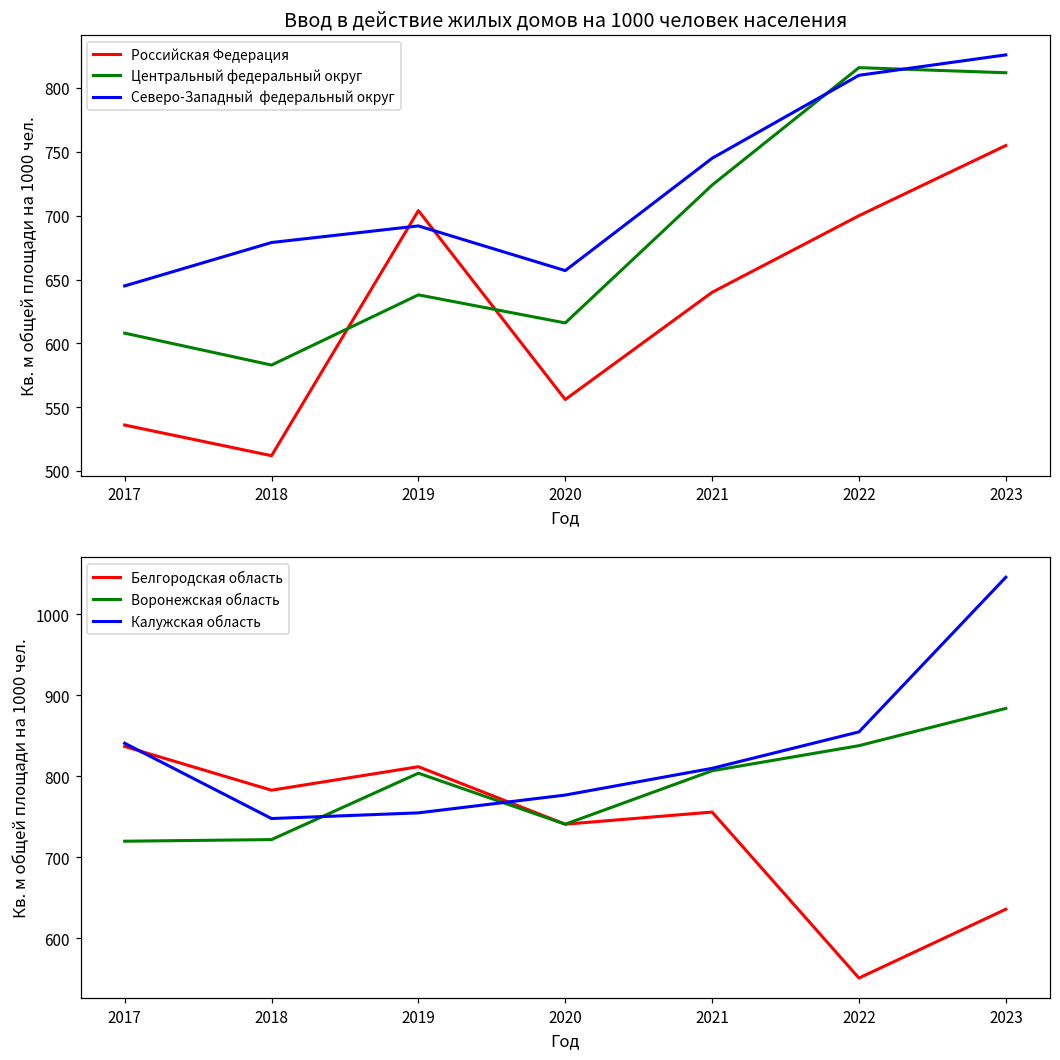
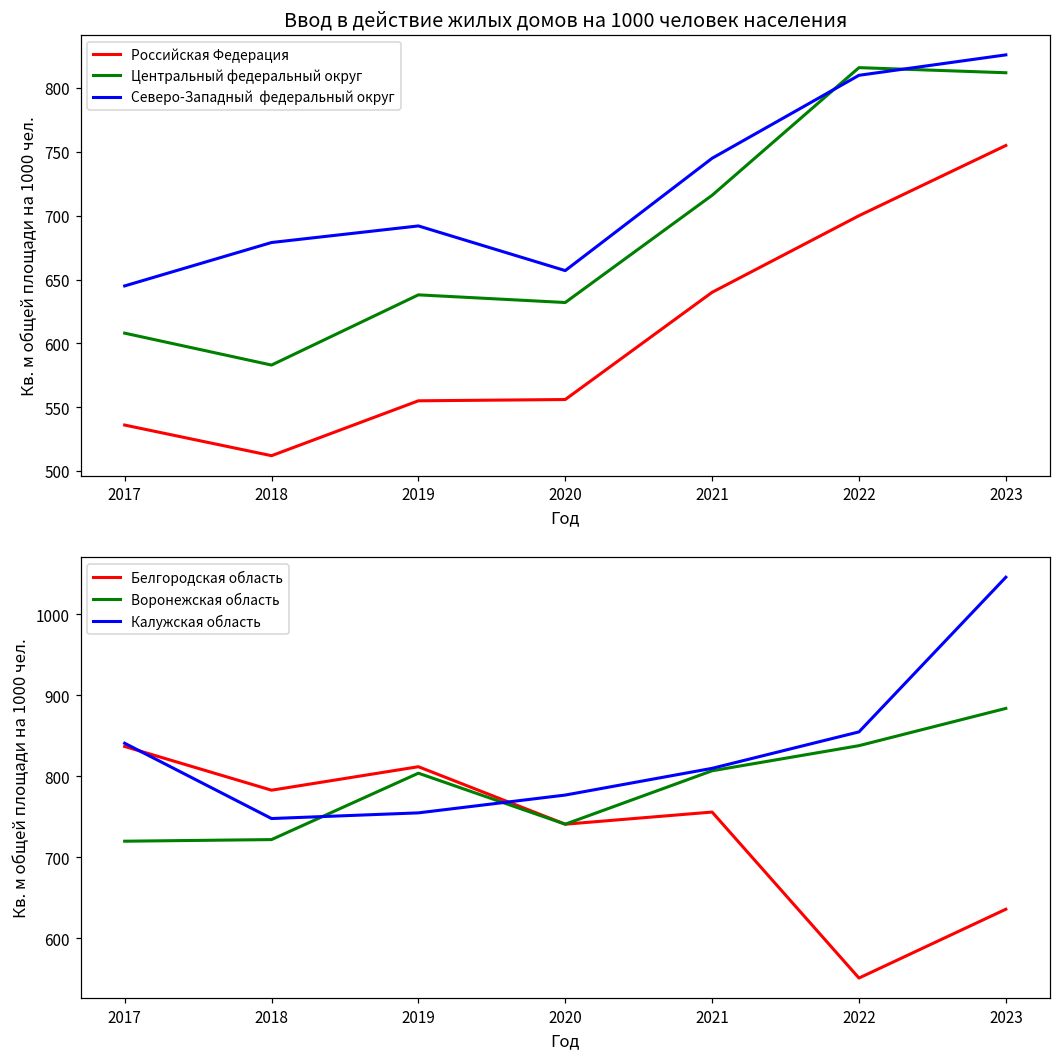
Ввод в действие жилых домов на 1000 человек населения, Российская Федерация, 2019: 704 -> 555
Ввод в действие жилых домов на 1000 человек населения, Центральный федеральный округ, 2020: 616 -> 632
Ввод в действие жилых домов на 1000 человек населения, Центральный федеральный округ, 2021: 724 -> 716
